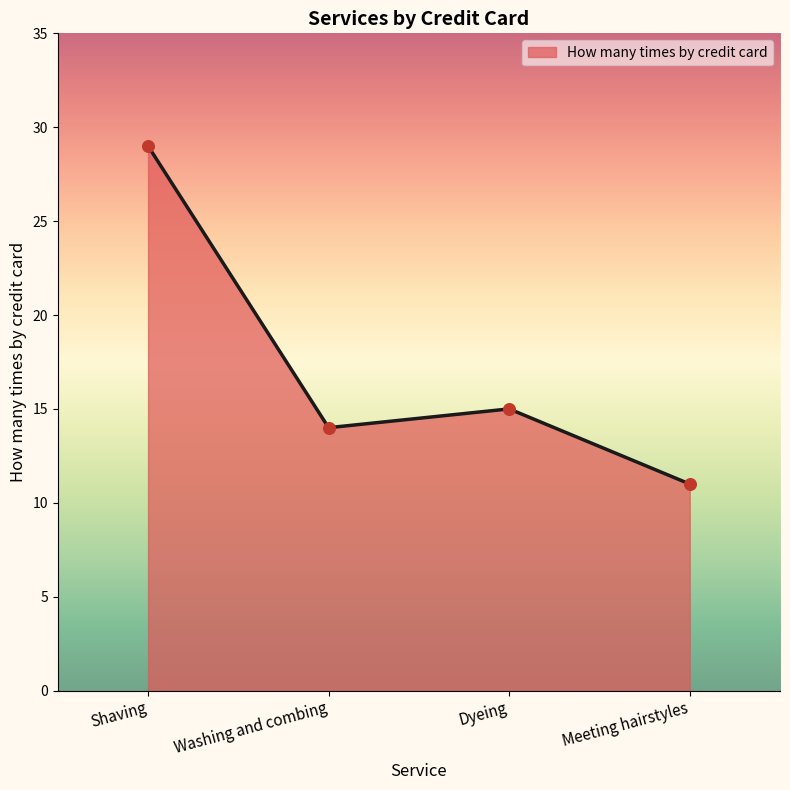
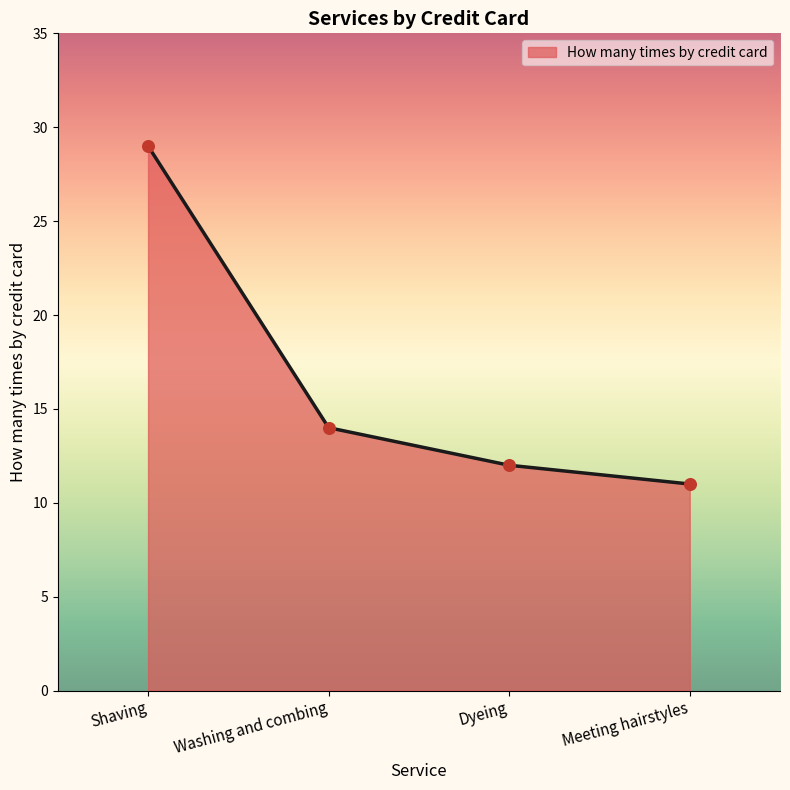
Dyeing: 15 -> 12
